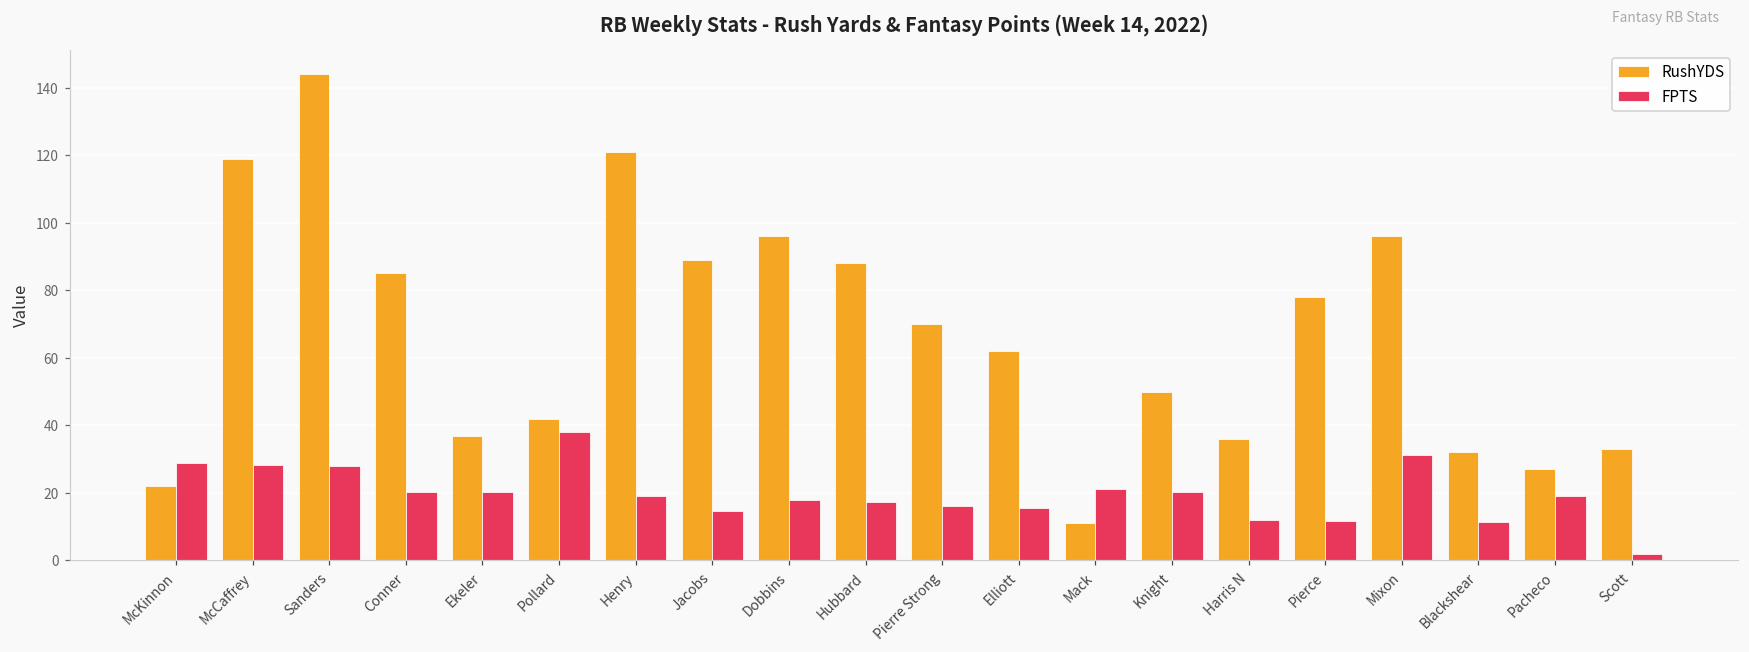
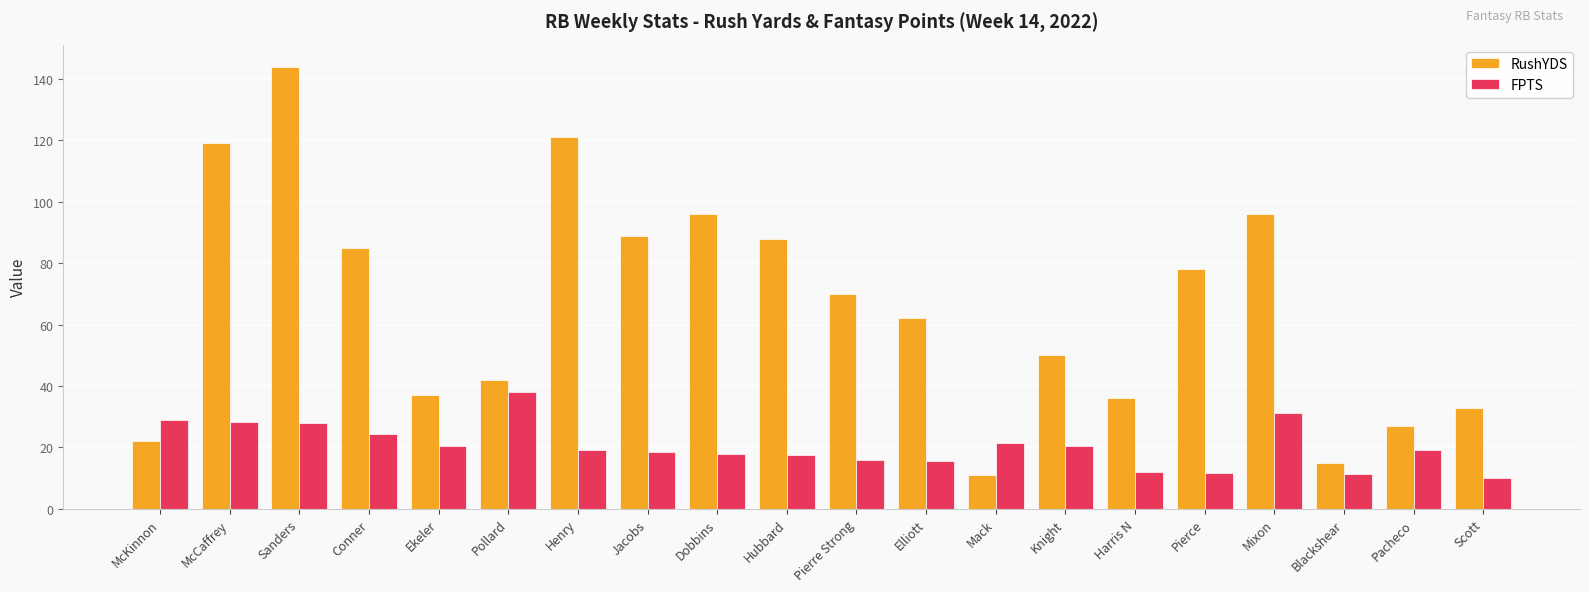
FPTS, Conner: 20 -> 24
FPTS, Jacobs: 15 -> 18
RushYDS, Blackshear: 32 -> 15
FPTS, Scott: 2 -> 10
